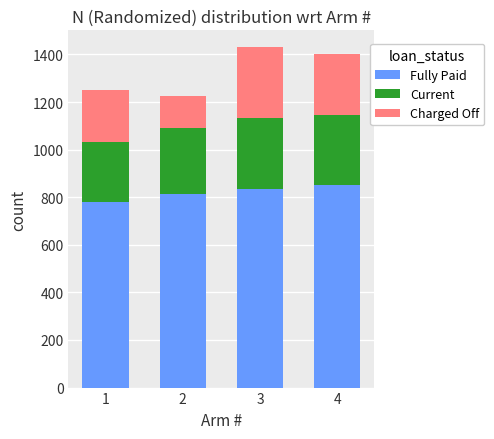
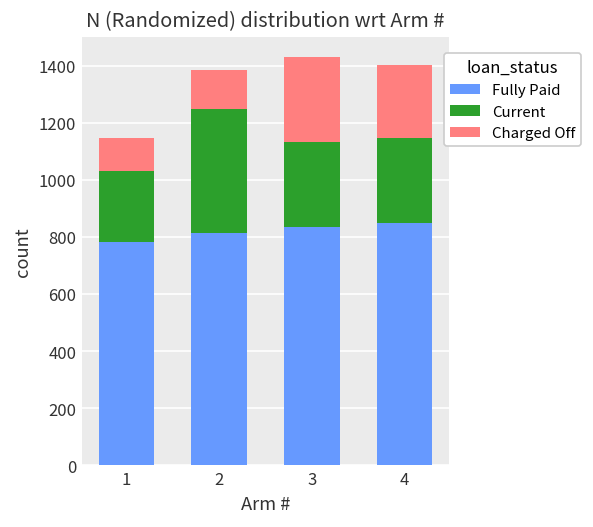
Charged Off, 1: 220 -> 110
Current, 2: 270 -> 430
